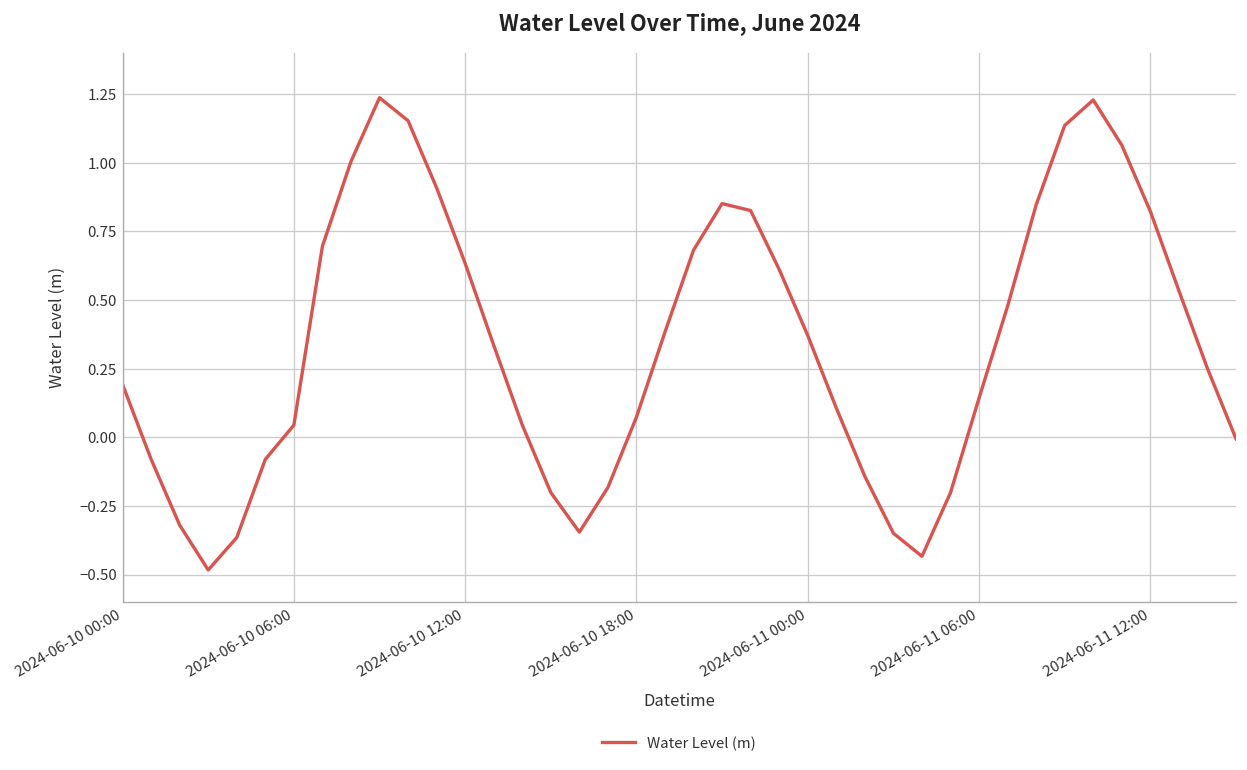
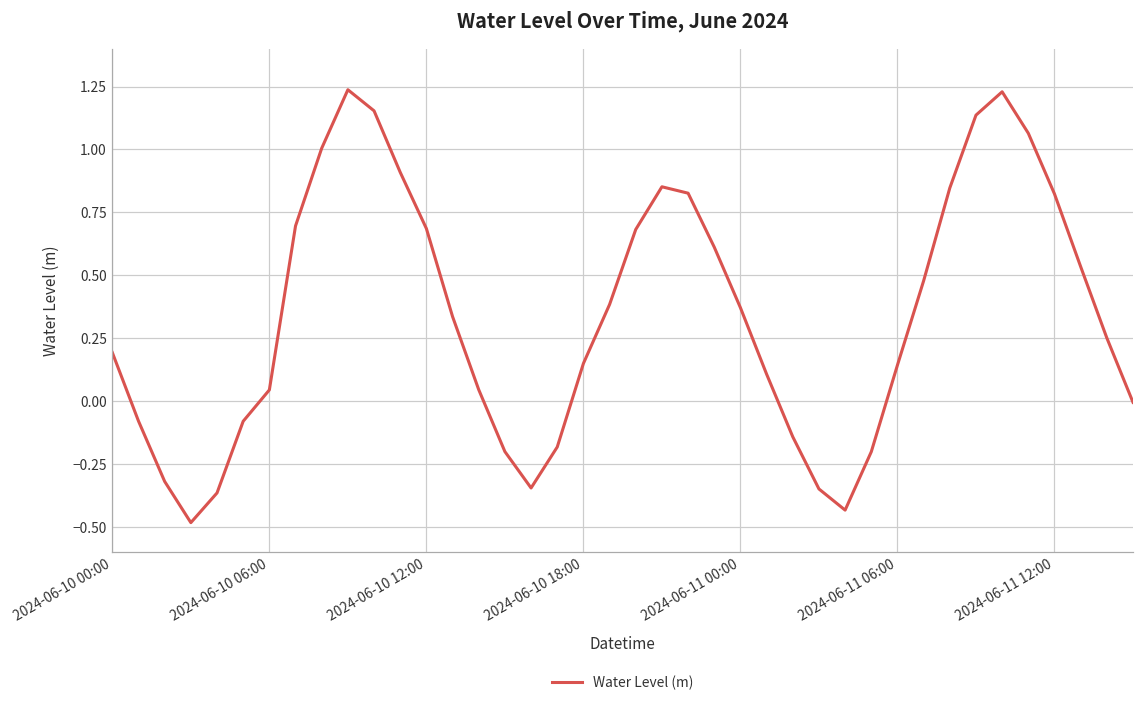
2024-06-10 12:00: 0.63 -> 0.69
2024-06-10 18:00: 0.07 -> 0.15
